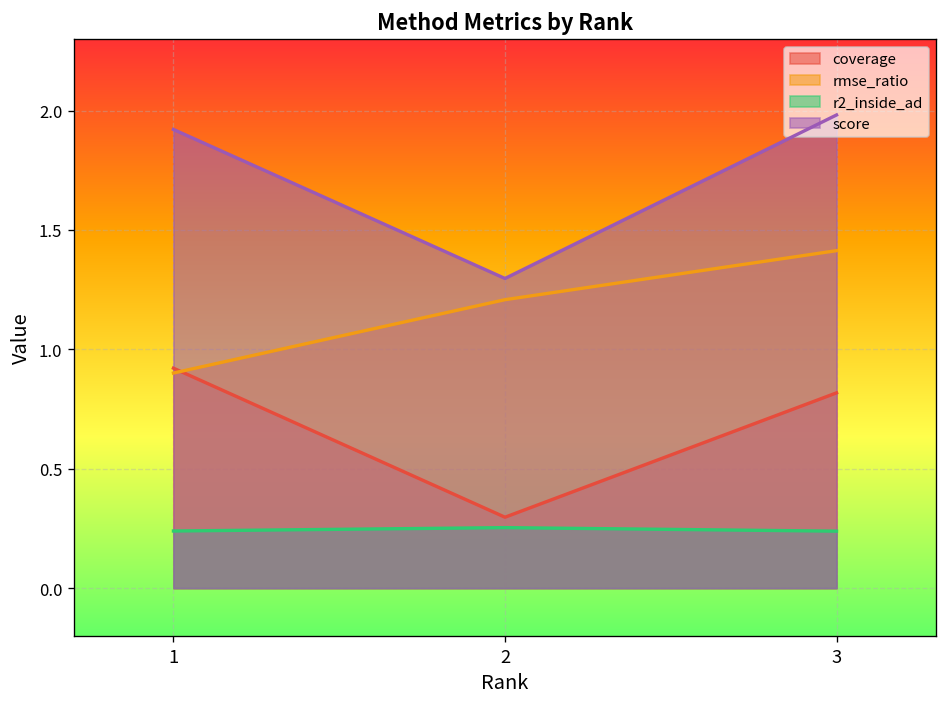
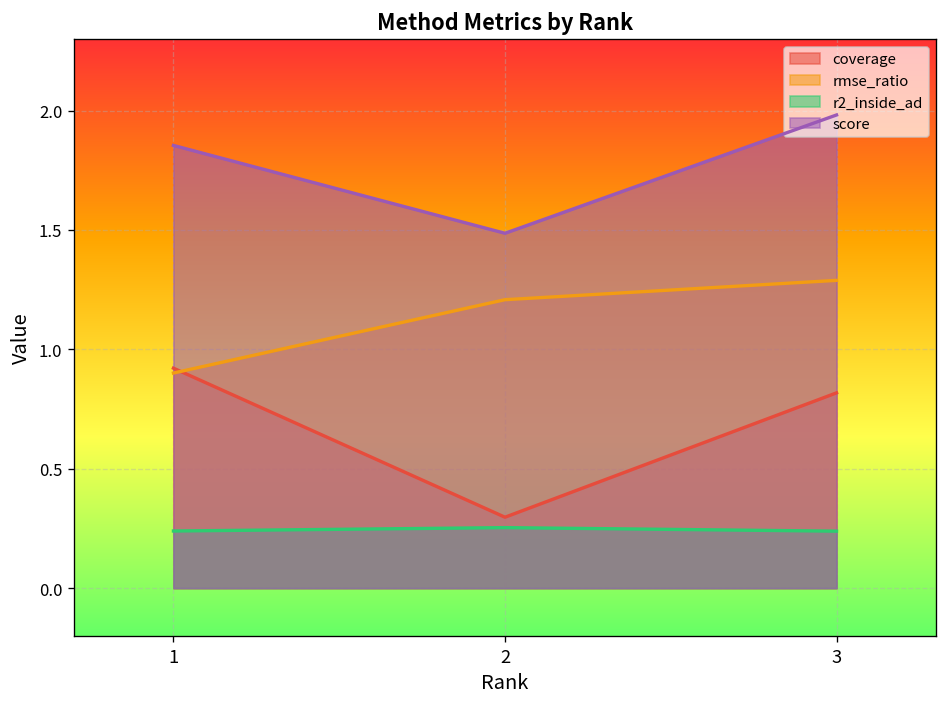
score, 1: 1.92 -> 1.85
score, 2: 1.30 -> 1.49
rmse_ratio, 3: 1.41 -> 1.29
